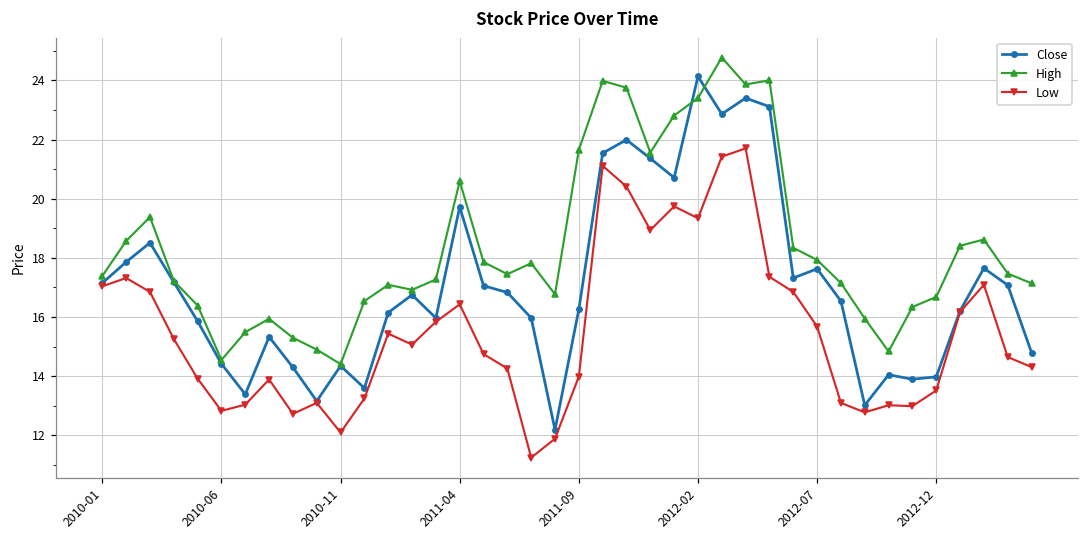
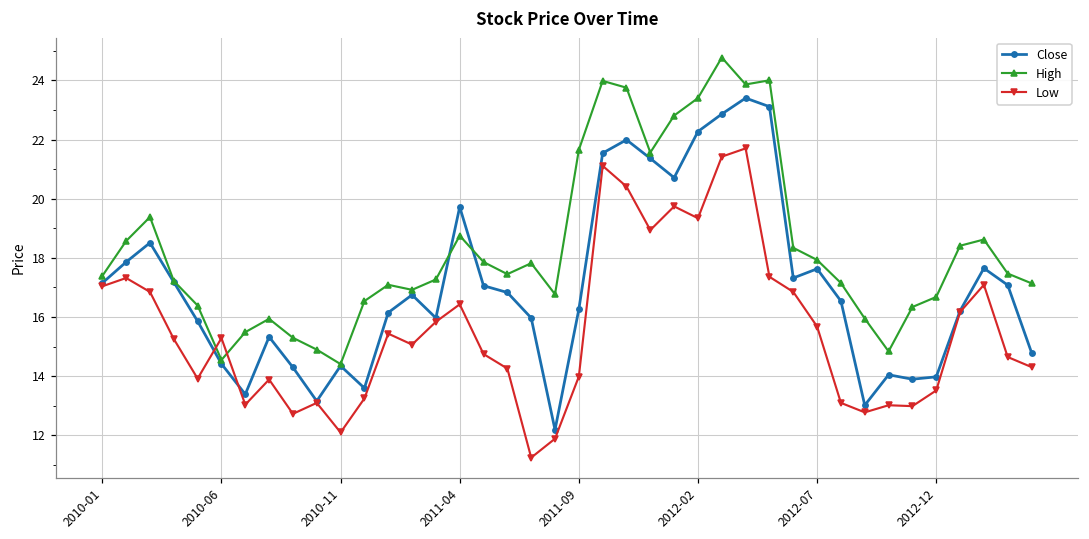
Low, 2010-06: 12.8 -> 15.3
High, 2011-04: 20.6 -> 18.8
Close, 2012-02: 24.1 -> 22.3
